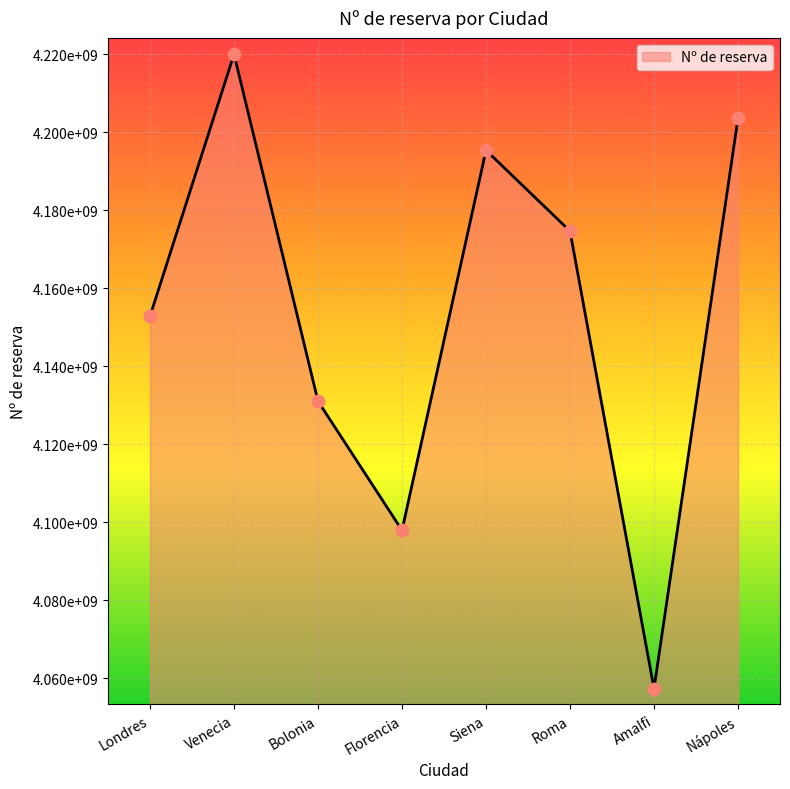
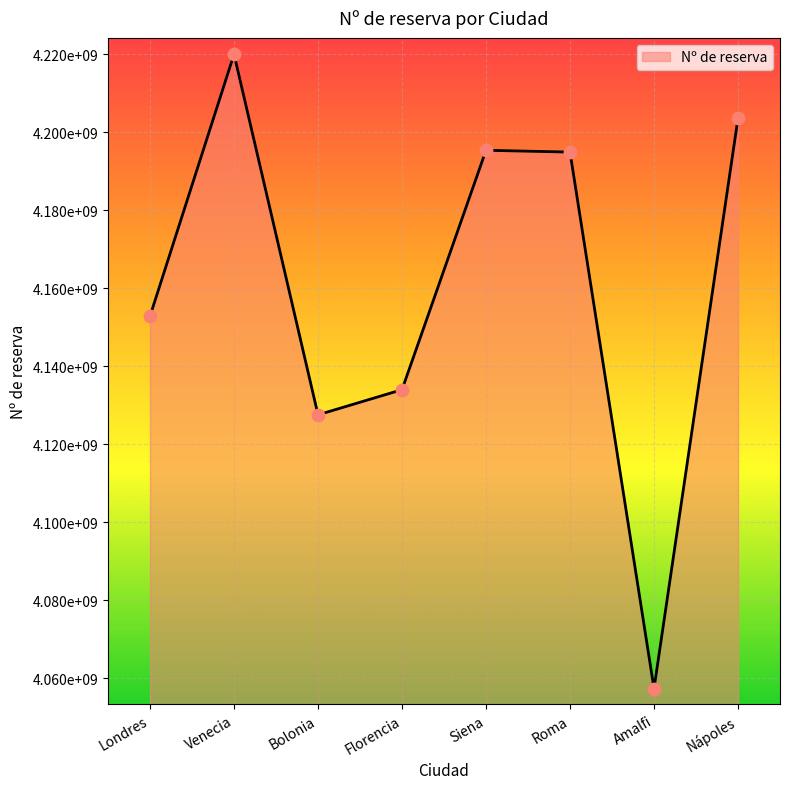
Bolonia: 4131000000 -> 4128000000
Florencia: 4098000000 -> 4134000000
Roma: 4175000000 -> 4195000000
